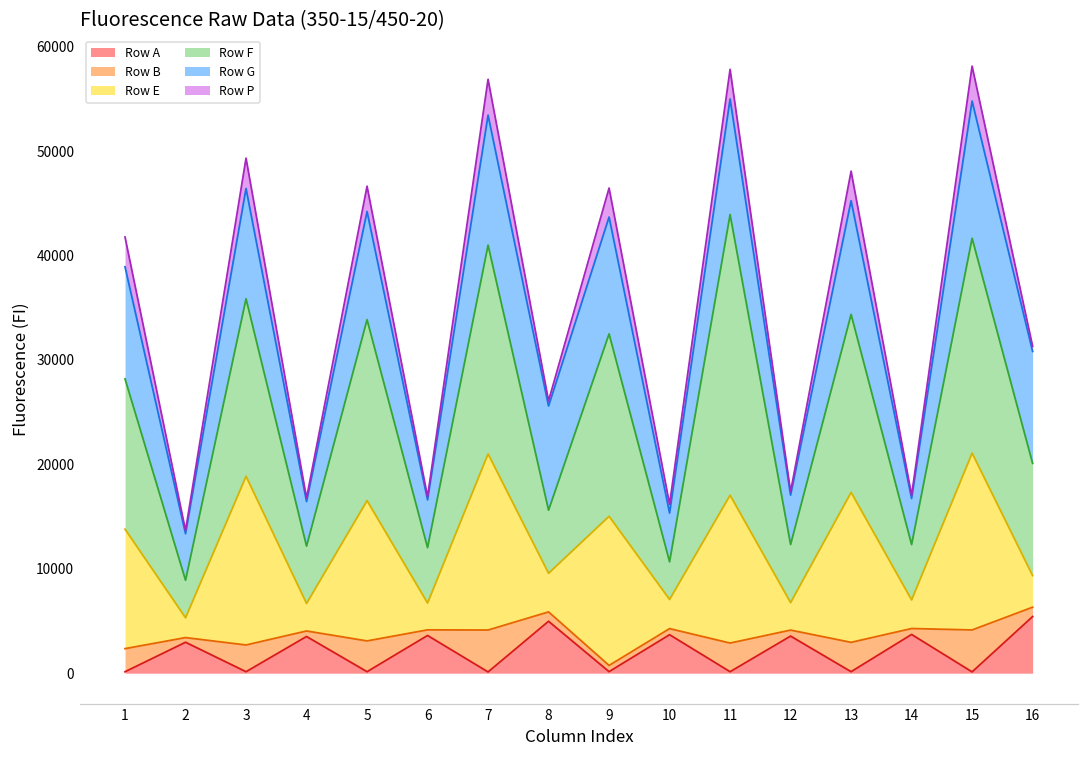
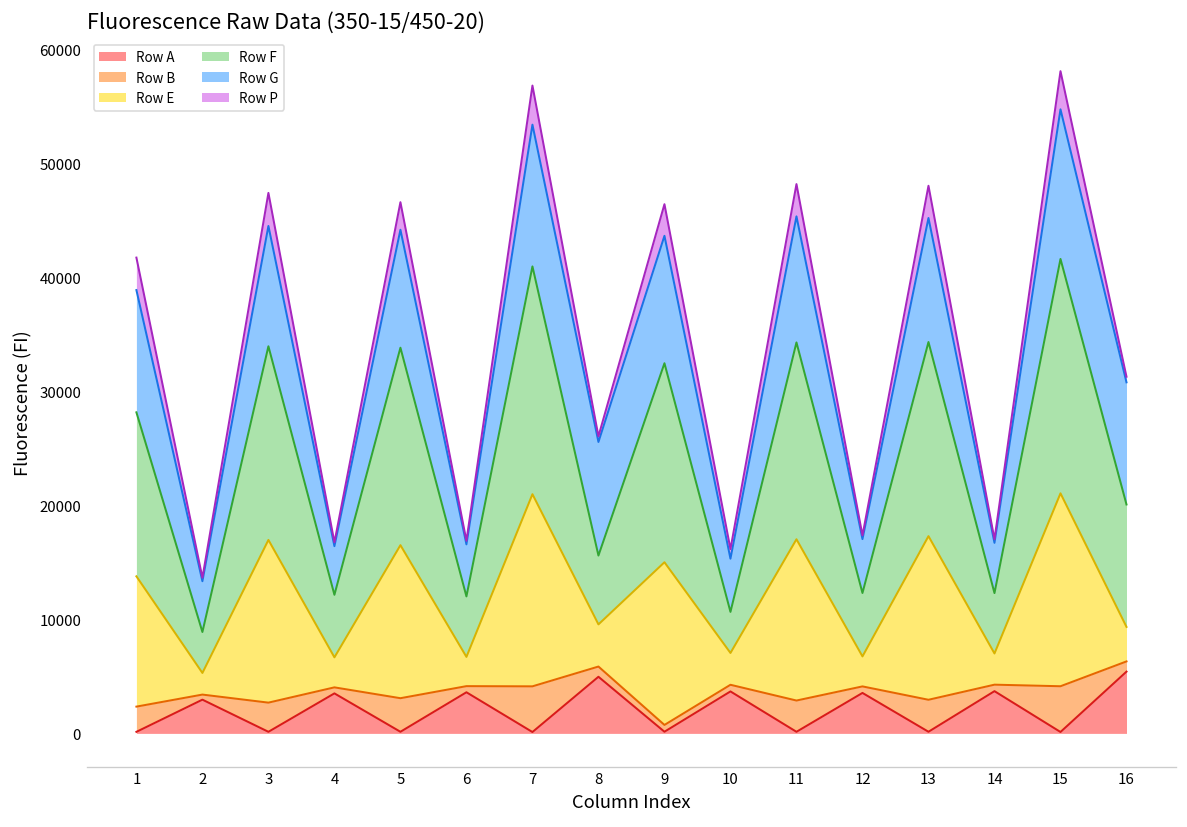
Row E, 3: 16000 -> 14000
Row F, 11: 27000 -> 17000
